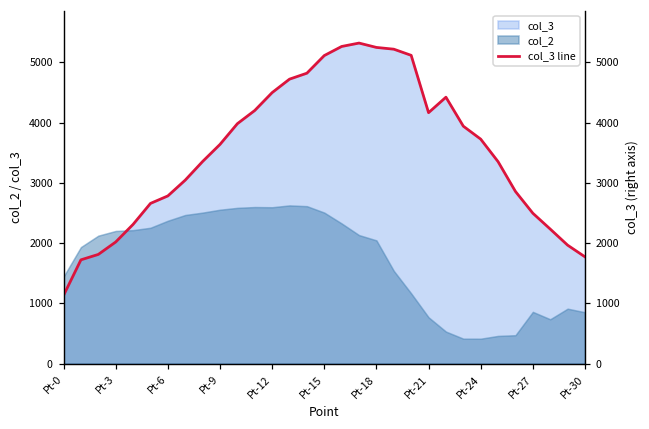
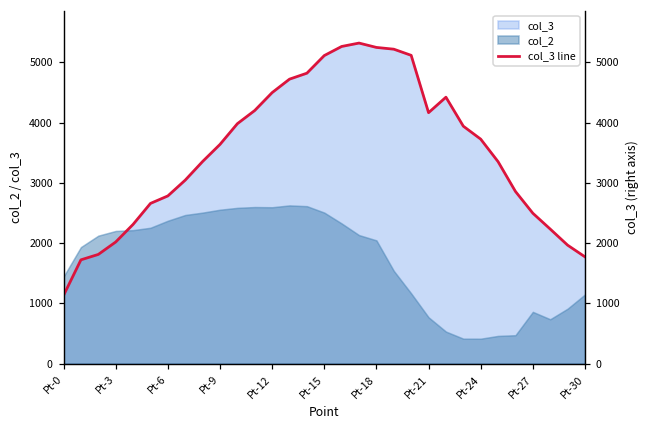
col_2, Pt-30: 900 -> 1100
